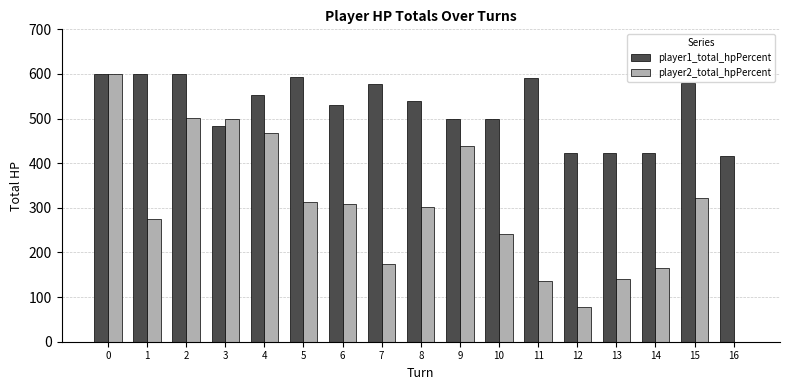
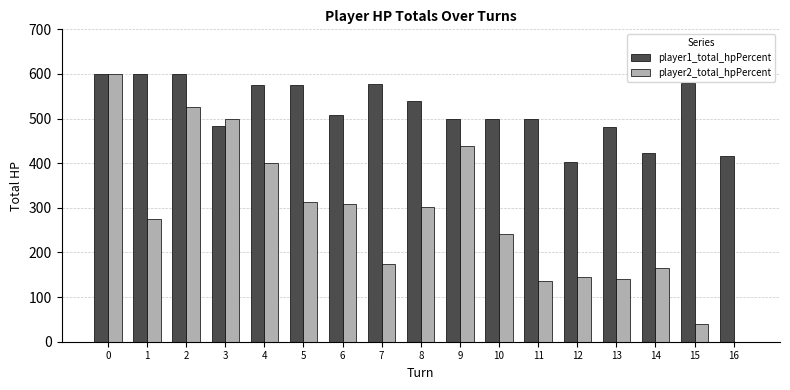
player2_total_hpPercent, 2: 500 -> 530
player1_total_hpPercent, 4: 550 -> 580
player2_total_hpPercent, 4: 470 -> 400
player1_total_hpPercent, 5: 590 -> 580
player1_total_hpPercent, 6: 530 -> 510
player1_total_hpPercent, 11: 590 -> 500
player1_total_hpPercent, 12: 420 -> 400
player2_total_hpPercent, 12: 80 -> 150
player1_total_hpPercent, 13: 420 -> 480
player2_total_hpPercent, 15: 320 -> 40
